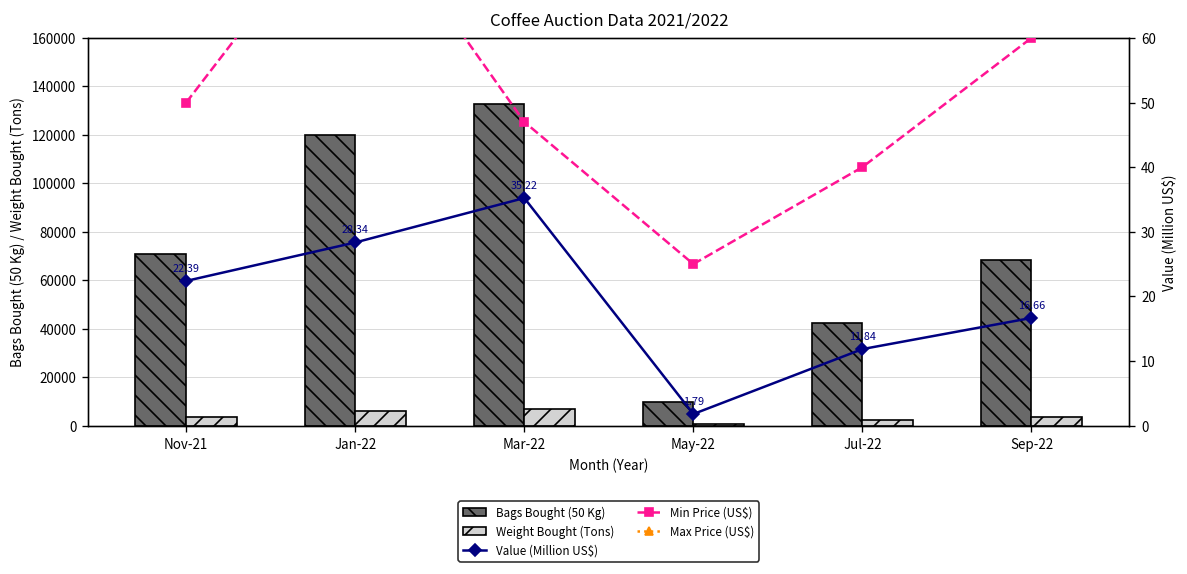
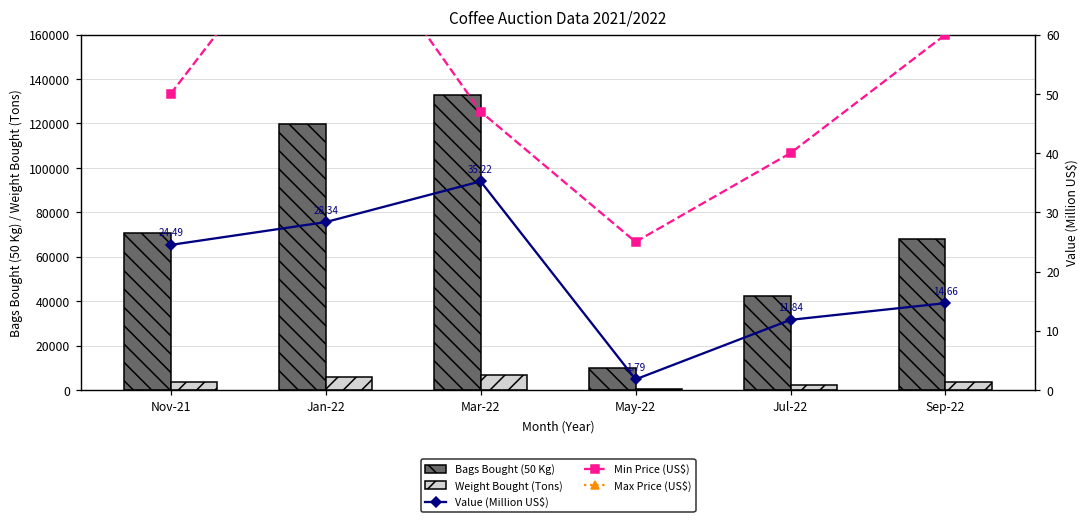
Value (Million US$), Nov-21: 22.39 -> 24.49
Value (Million US$), Sep-22: 16.66 -> 14.66
